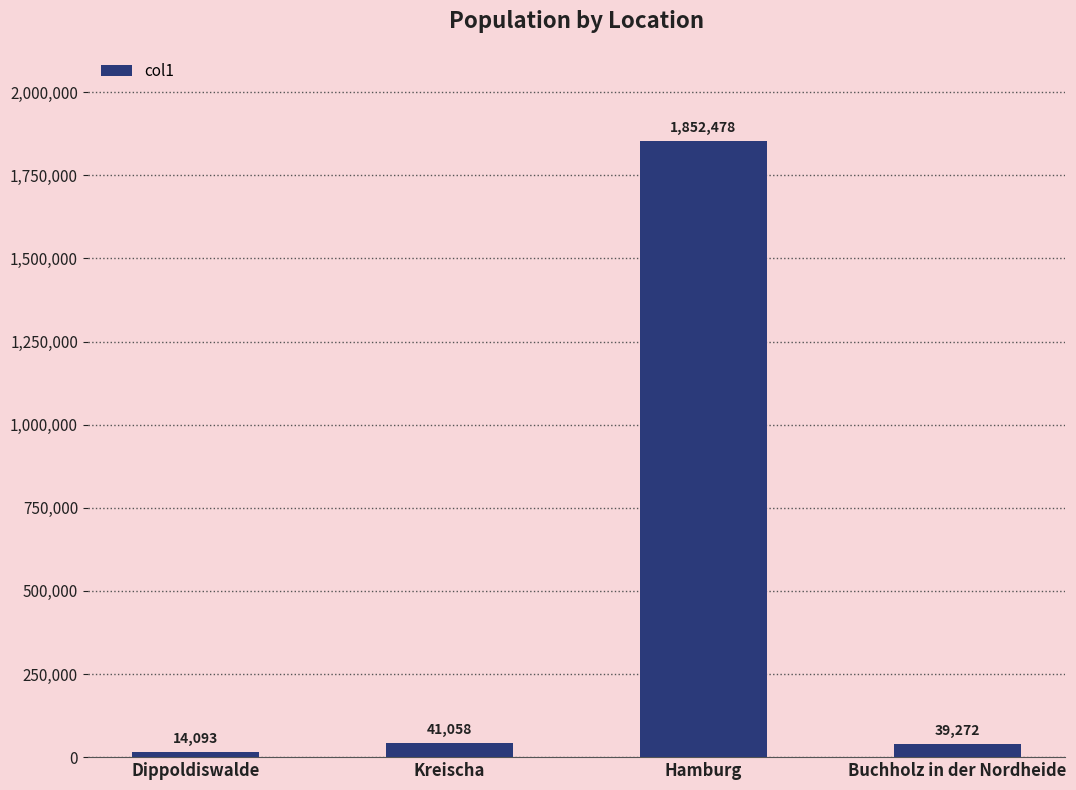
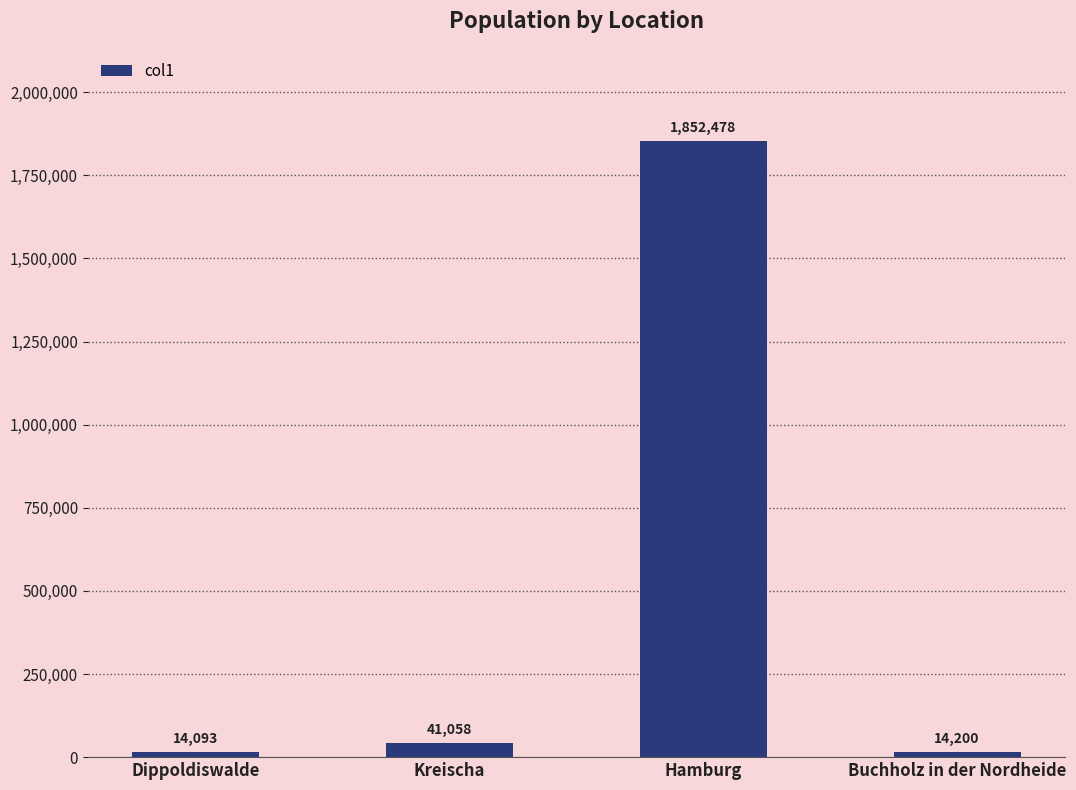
Buchholz in der Nordheide: 39,272 -> 14,200
